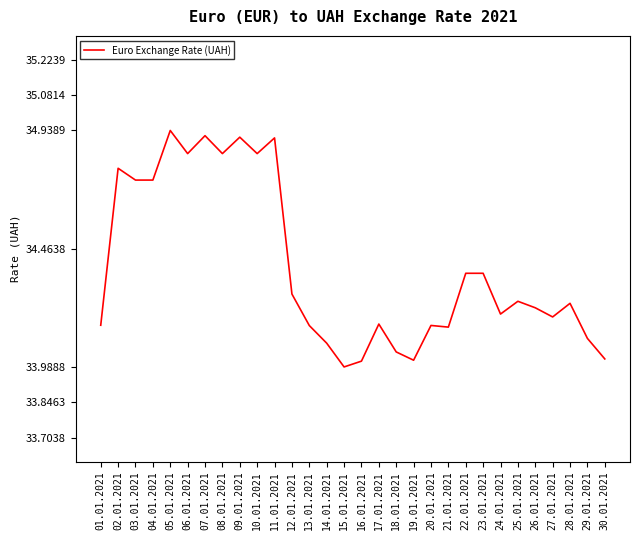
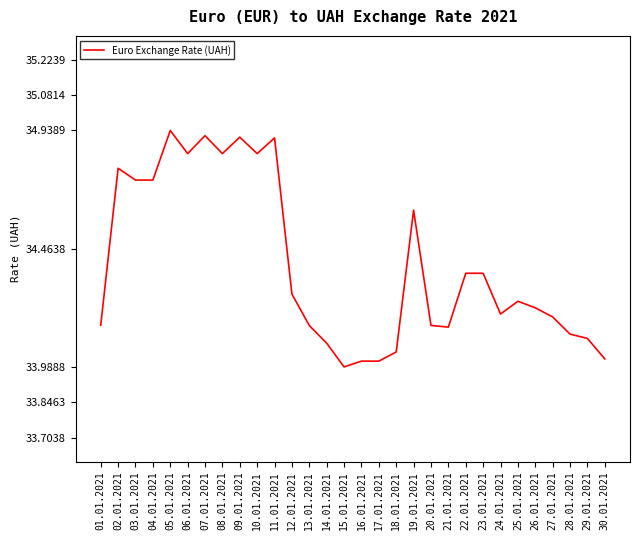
17.01.2021: 34.16 -> 34.01
19.01.2021: 34.02 -> 34.62
28.01.2021: 34.24 -> 34.12
